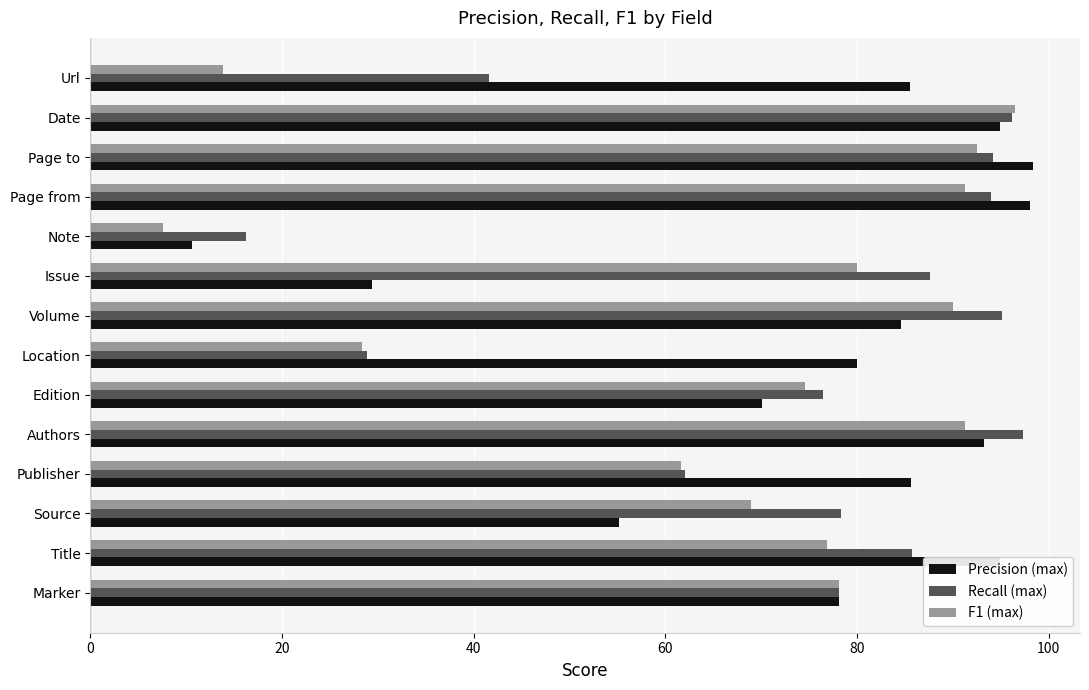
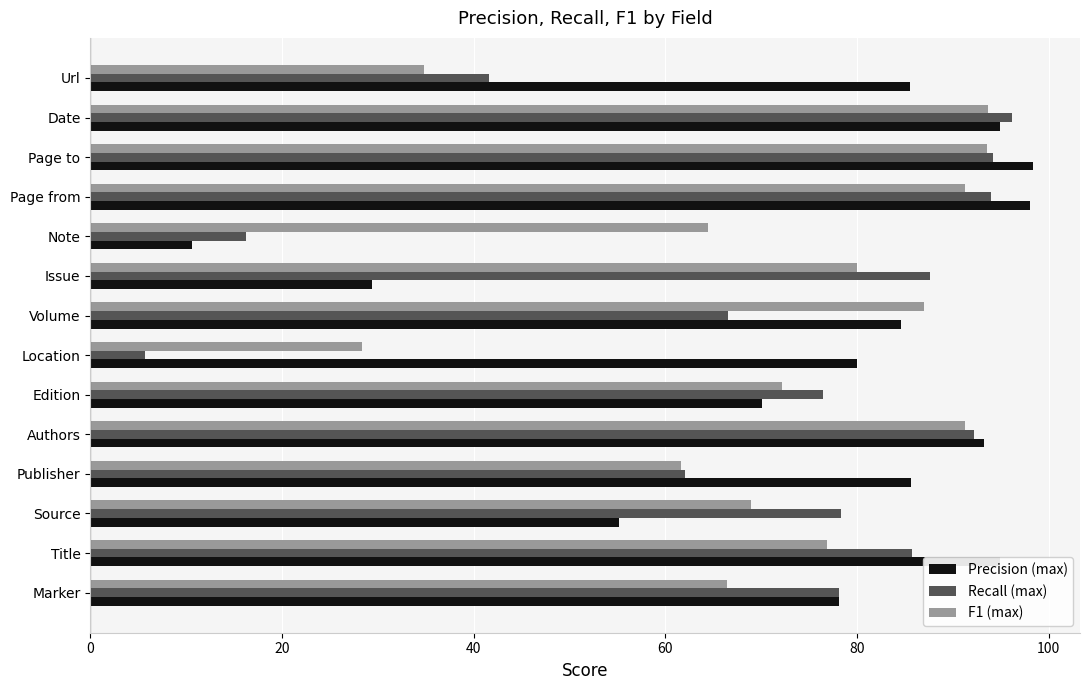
F1 (max), Url: 14 -> 35
F1 (max), Date: 97 -> 94
F1 (max), Page to: 93 -> 94
F1 (max), Note: 8 -> 65
F1 (max), Volume: 90 -> 87
Recall (max), Volume: 95 -> 67
Recall (max), Location: 29 -> 6
F1 (max), Edition: 75 -> 72
Recall (max), Authors: 97 -> 92
F1 (max), Marker: 78 -> 66
